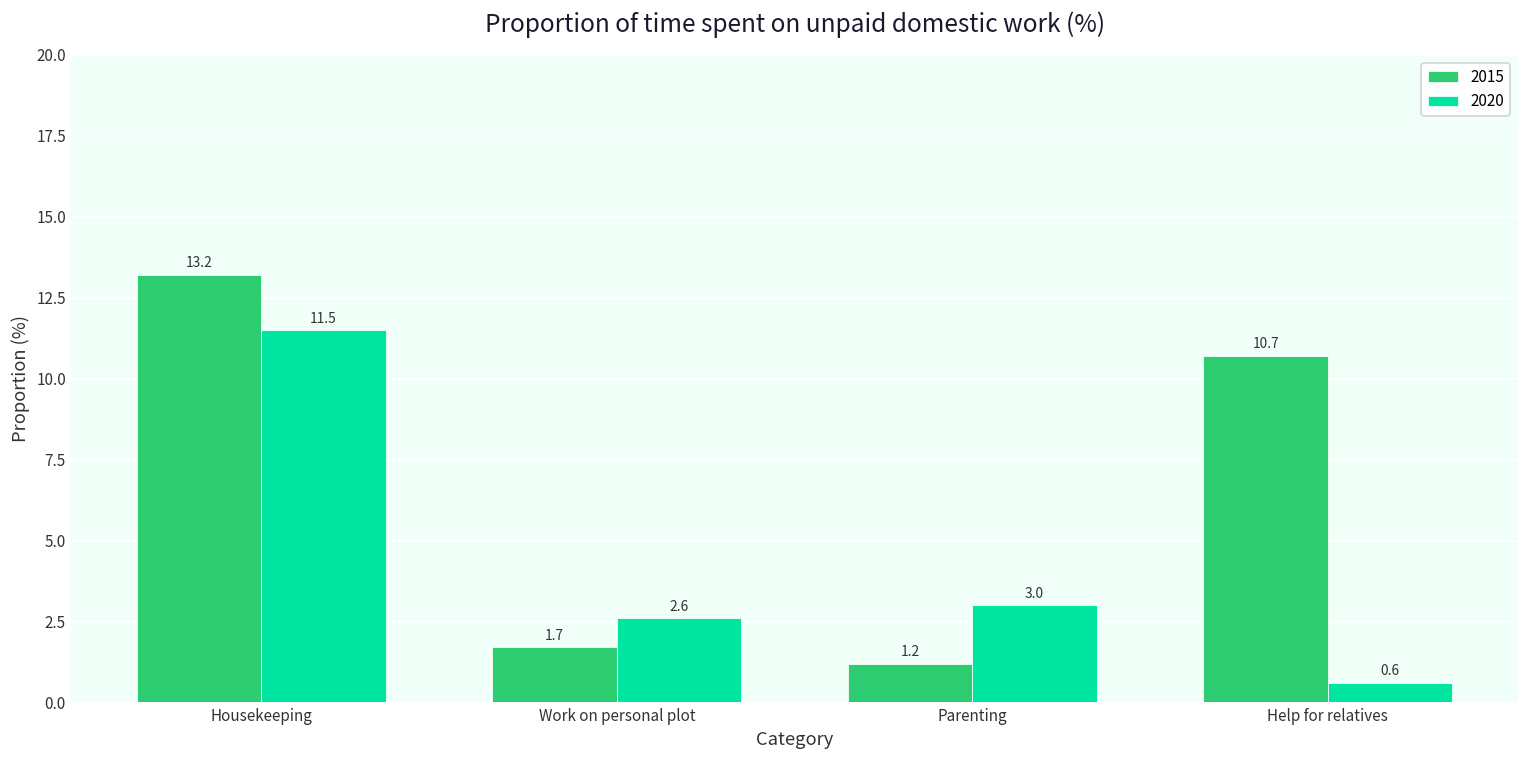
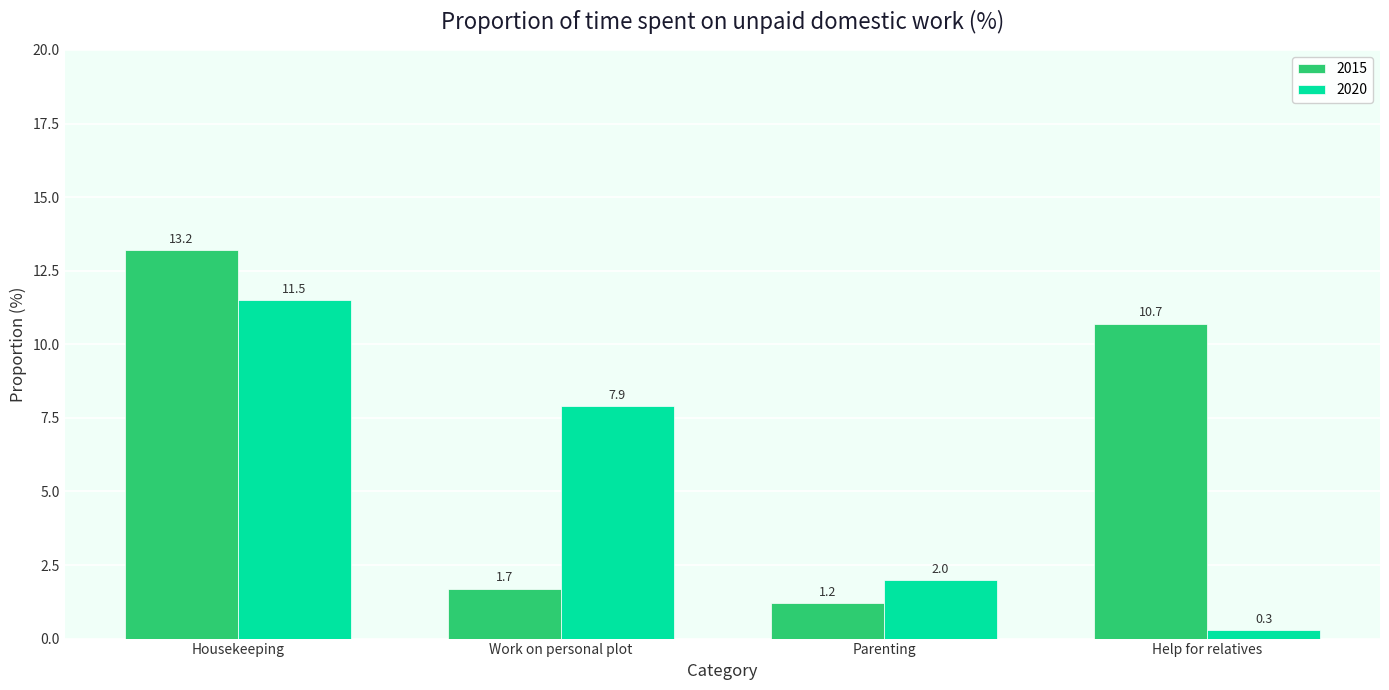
2020, Work on personal plot: 2.6 -> 7.9
2020, Parenting: 3.0 -> 2.0
2020, Help for relatives: 0.6 -> 0.3
